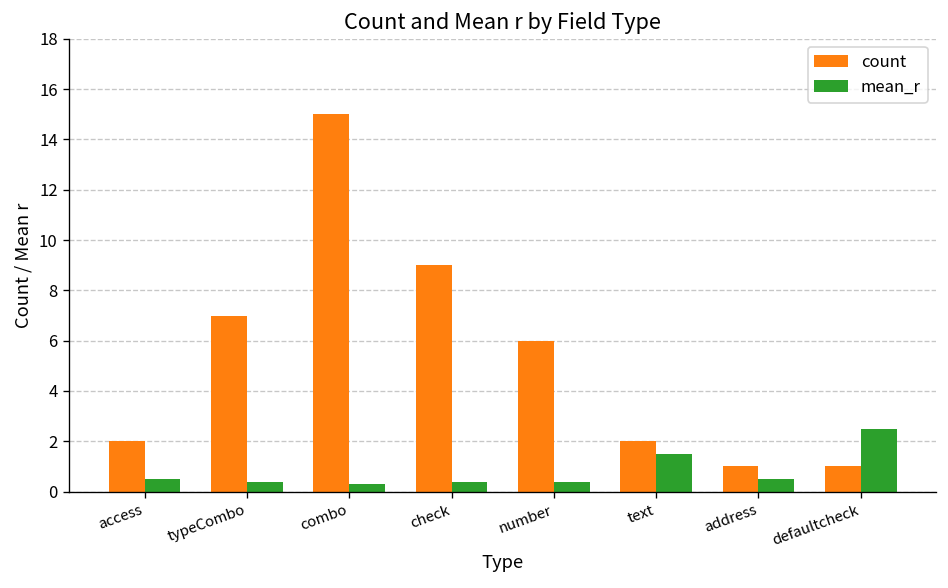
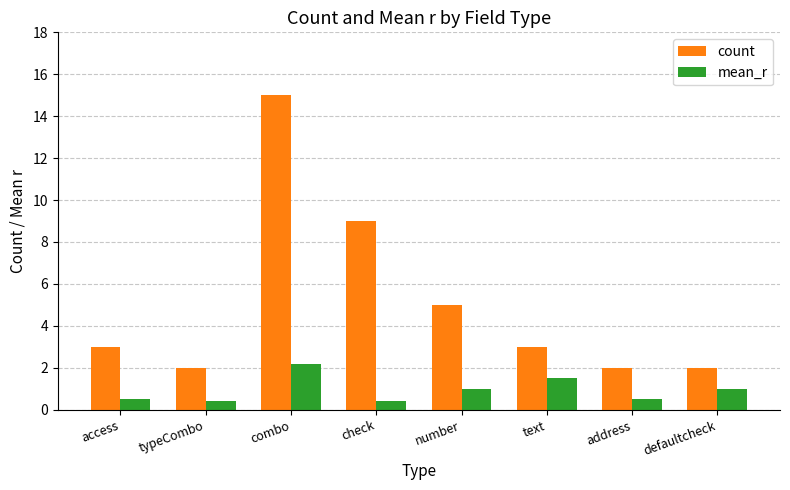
count, access: 2 -> 3
count, typeCombo: 7 -> 2
mean_r, combo: 0.3 -> 2.2
count, number: 6 -> 5
mean_r, number: 0.4 -> 1.0
count, text: 2 -> 3
count, address: 1 -> 2
count, defaultcheck: 1 -> 2
mean_r, defaultcheck: 2.5 -> 1.0
